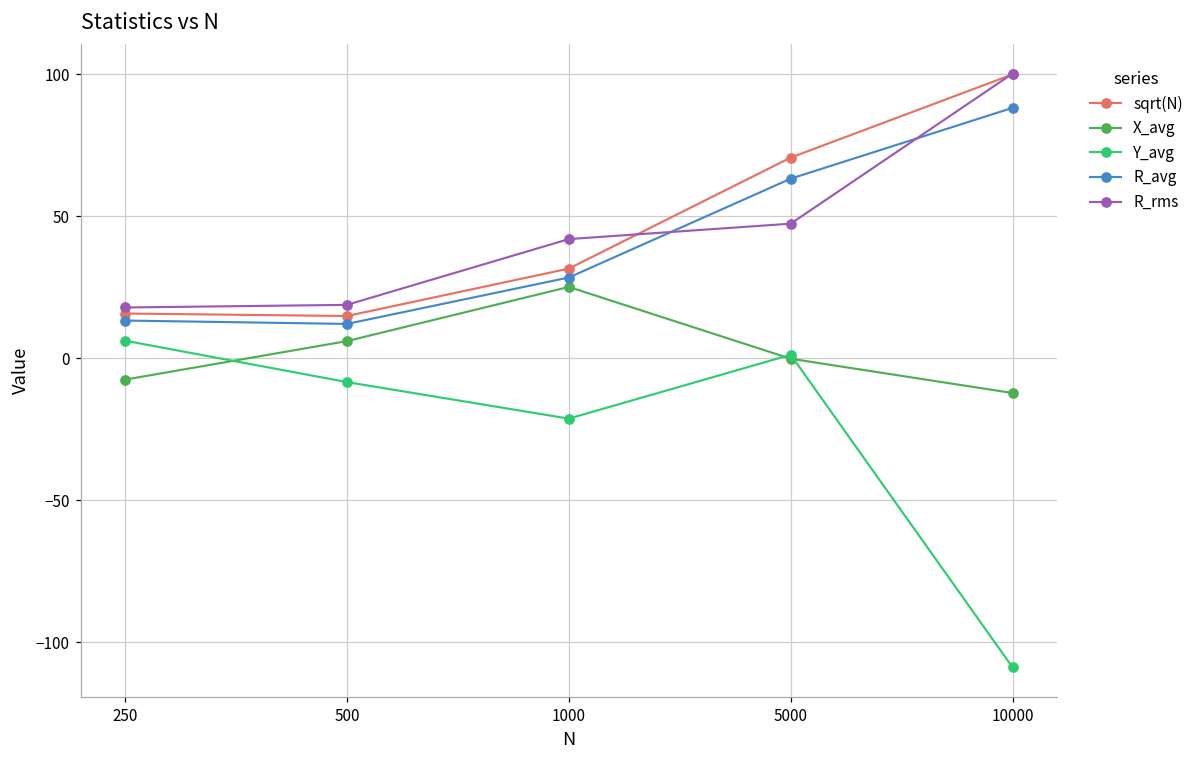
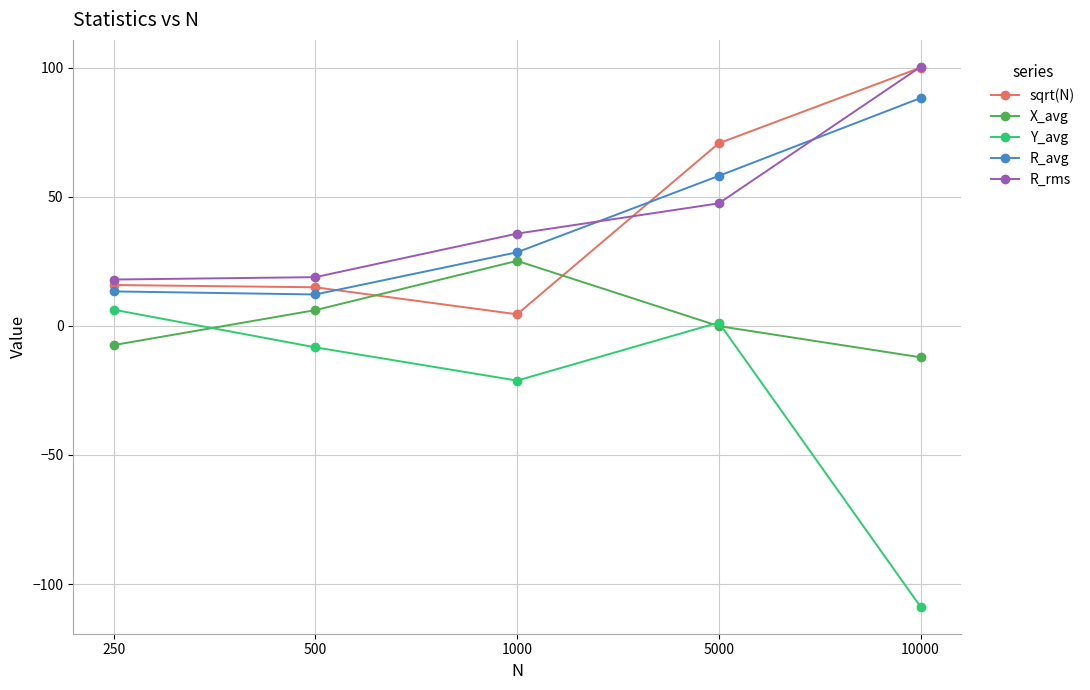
sqrt(N), 1000: 32 -> 4
R_rms, 1000: 42 -> 36
R_avg, 5000: 63 -> 58
